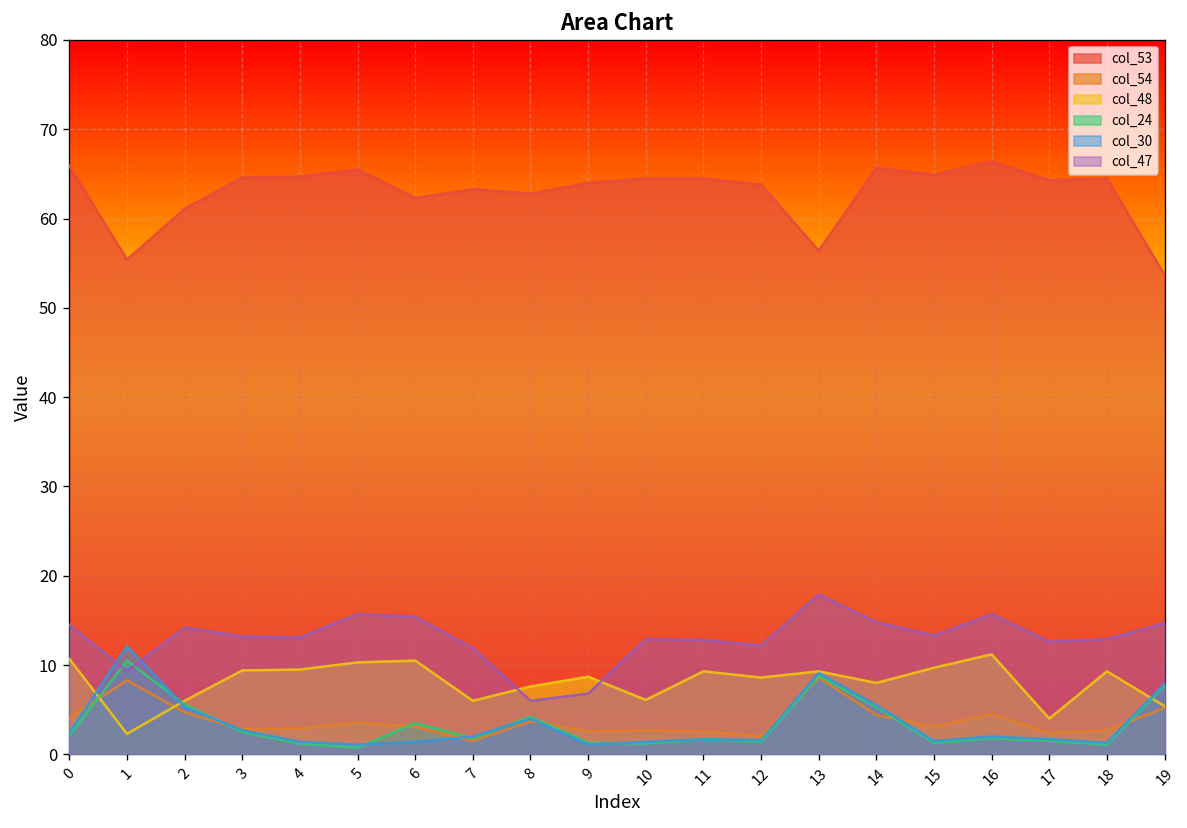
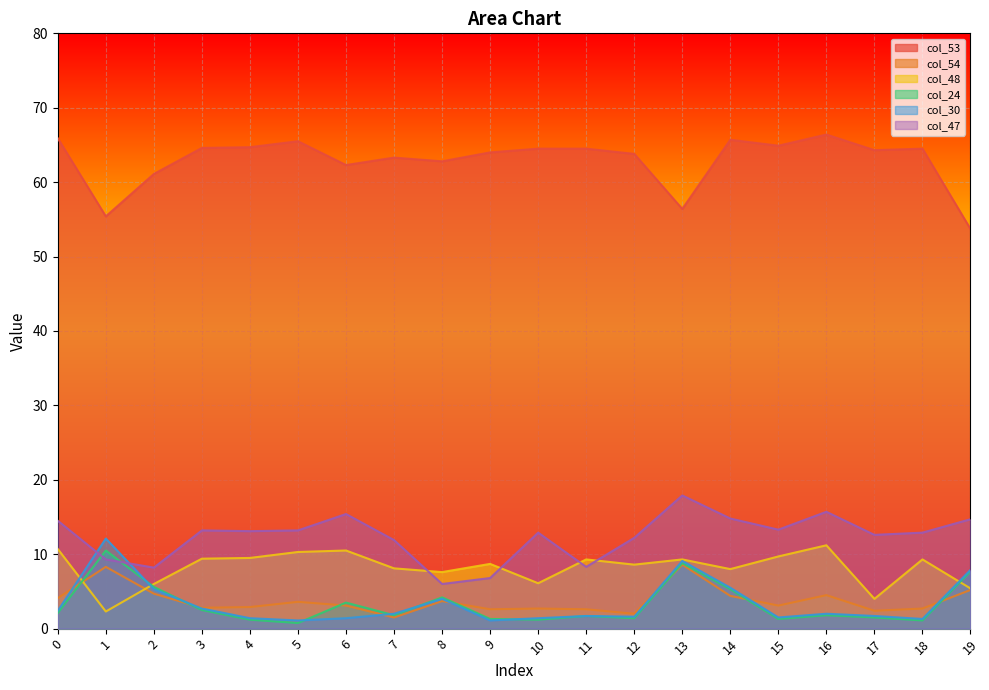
col_47, 2: 14 -> 8
col_47, 5: 16 -> 13
col_48, 7: 6 -> 8
col_47, 11: 13 -> 8
